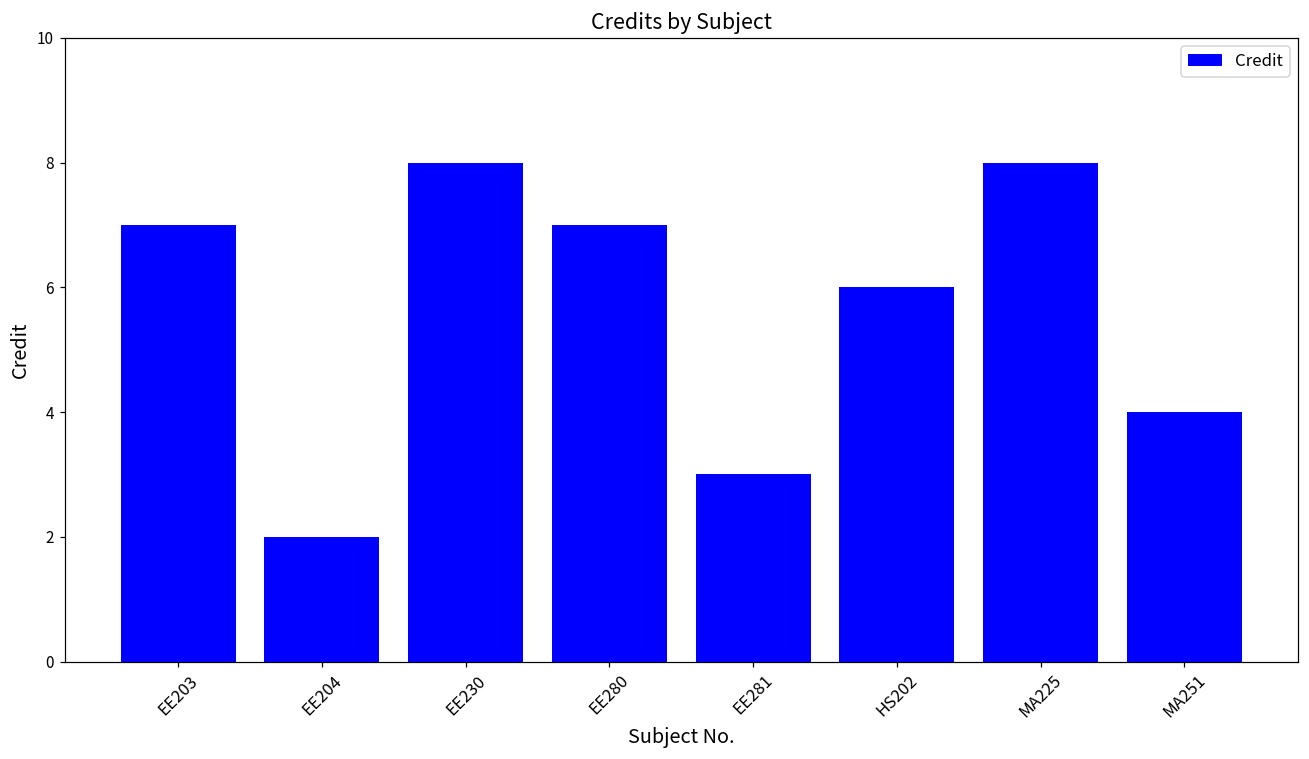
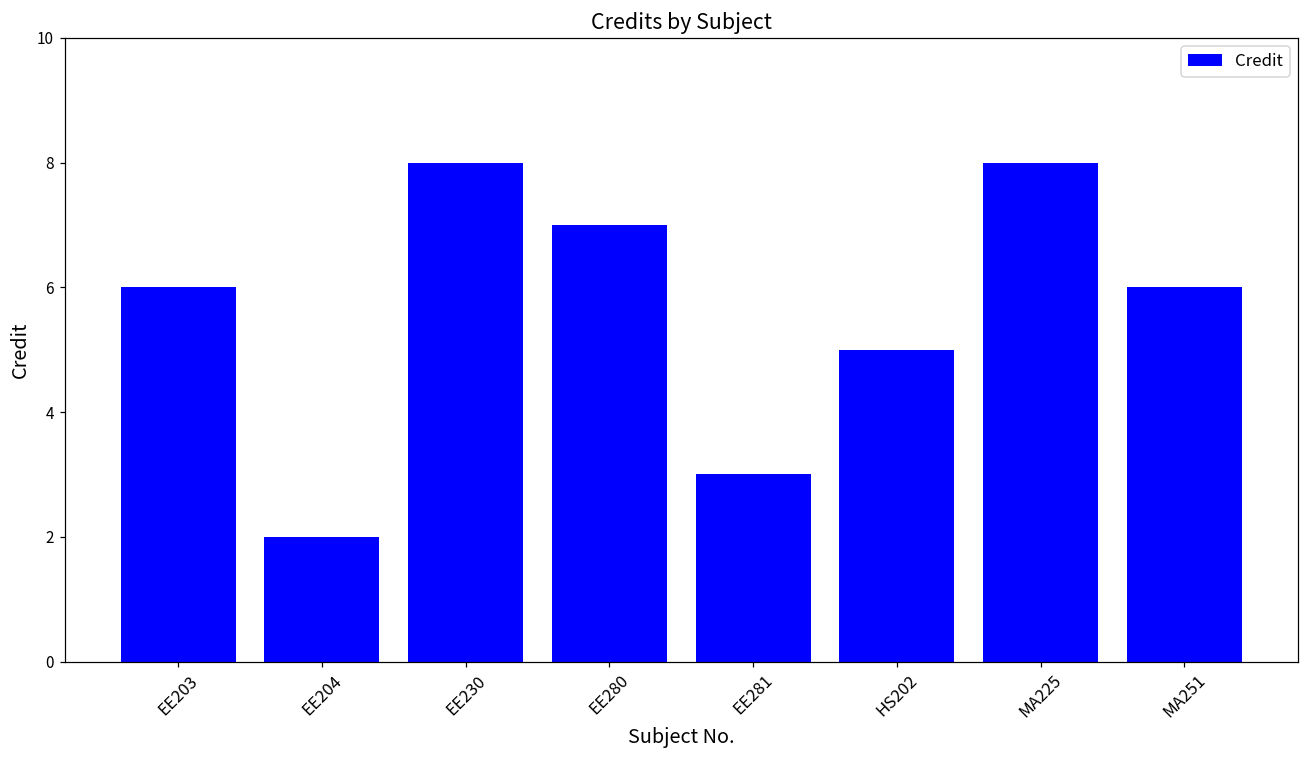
EE203: 7 -> 6
HS202: 6 -> 5
MA251: 4 -> 6
